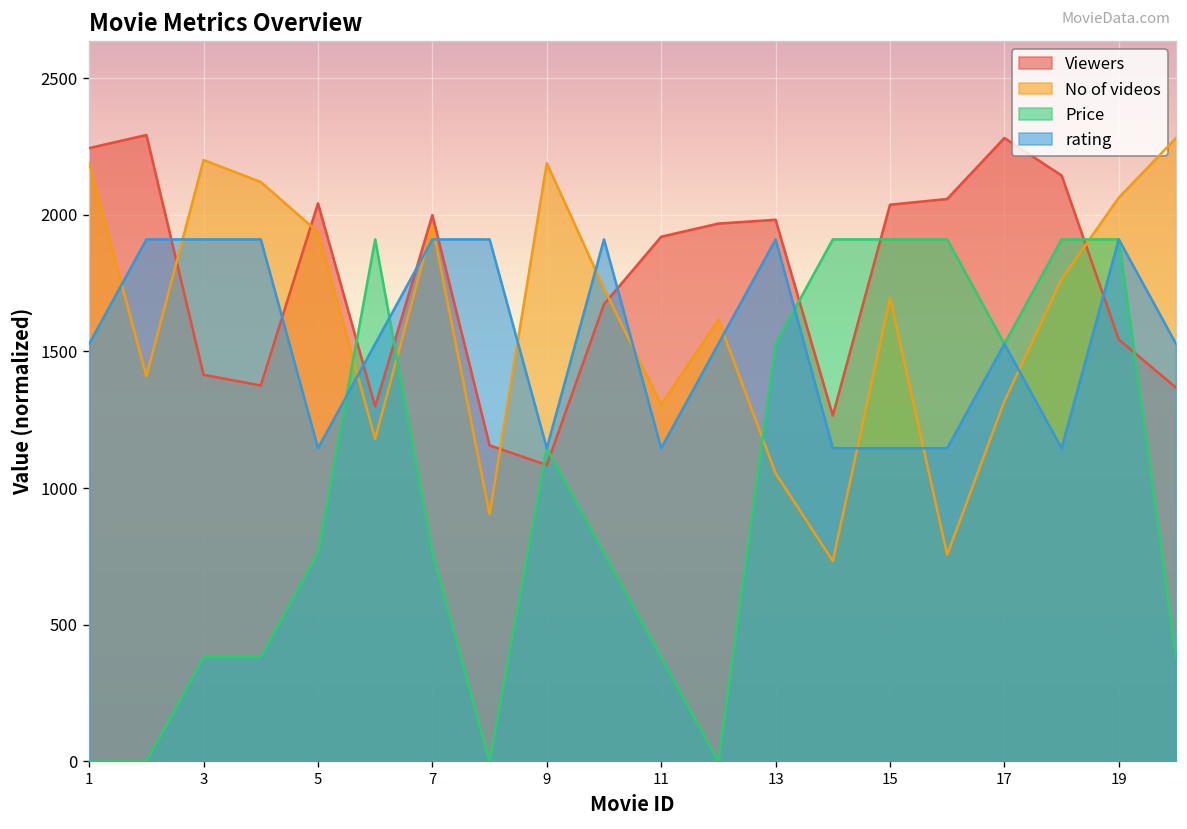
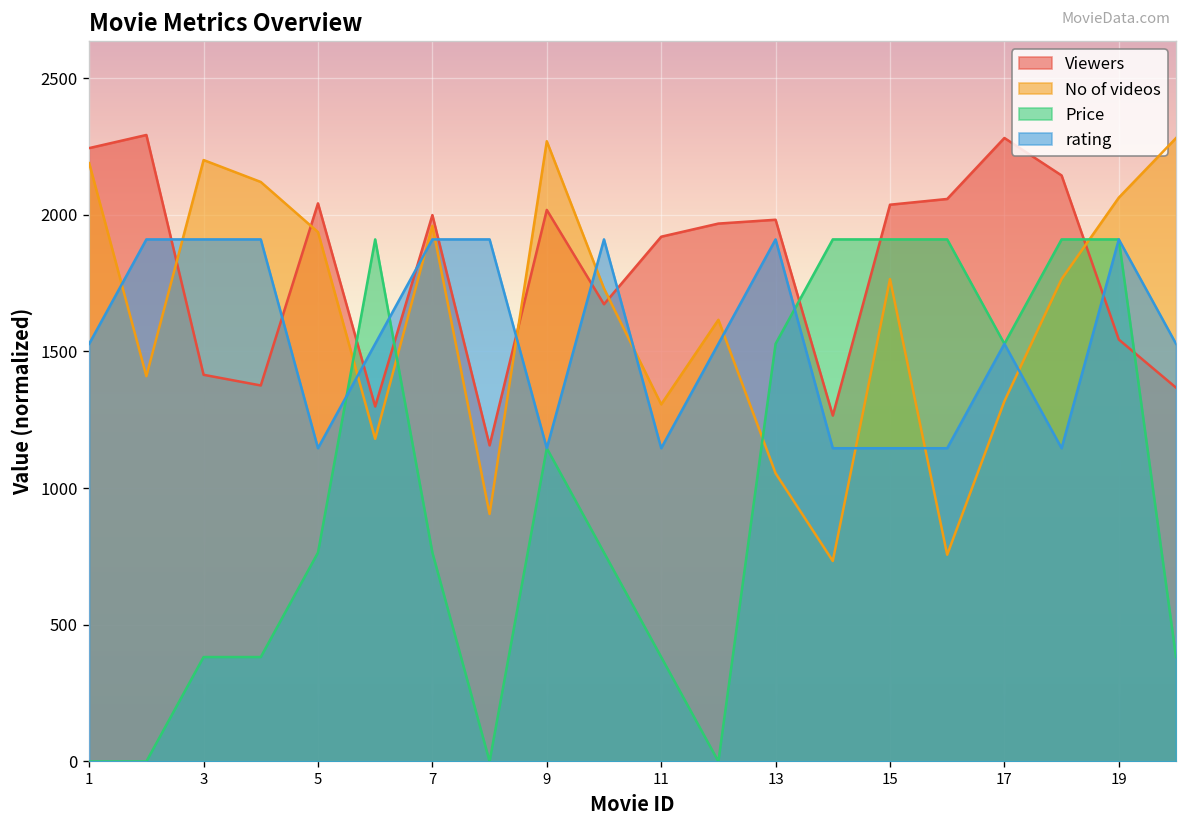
Viewers, 9: 1080 -> 2020
No of videos, 9: 2190 -> 2270
No of videos, 15: 1700 -> 1760
